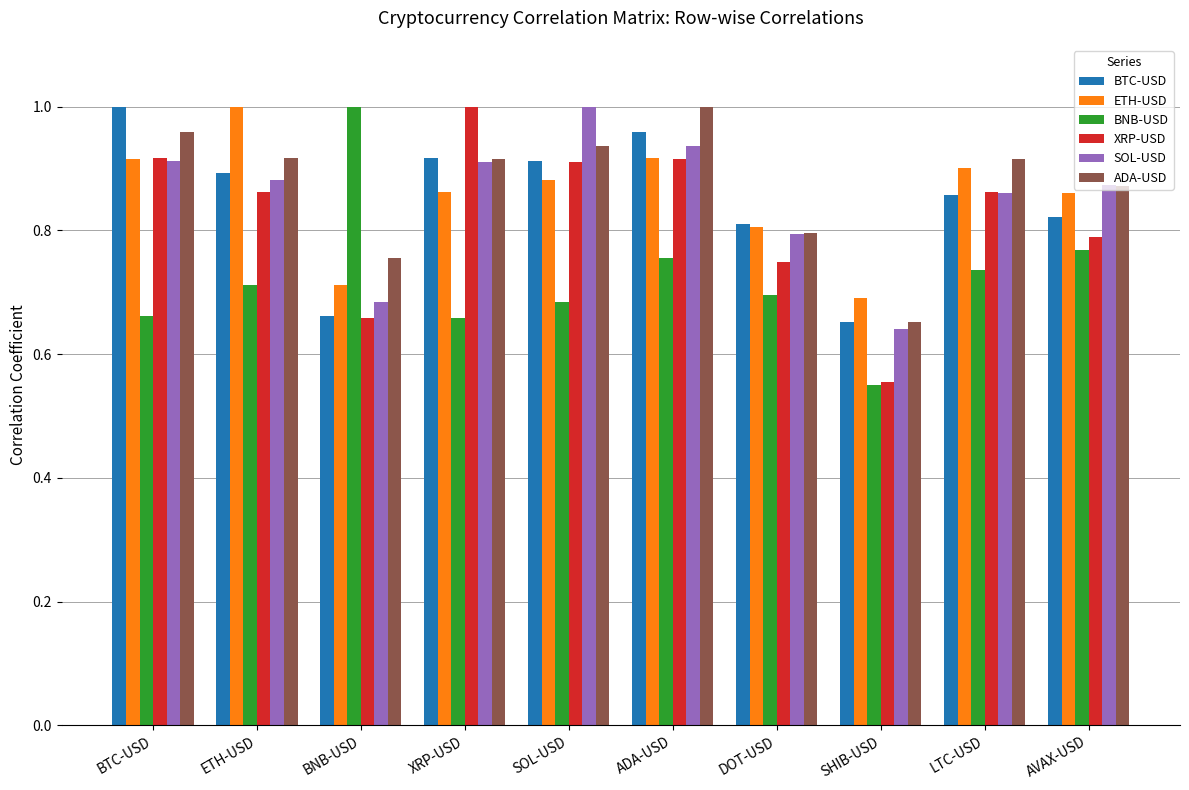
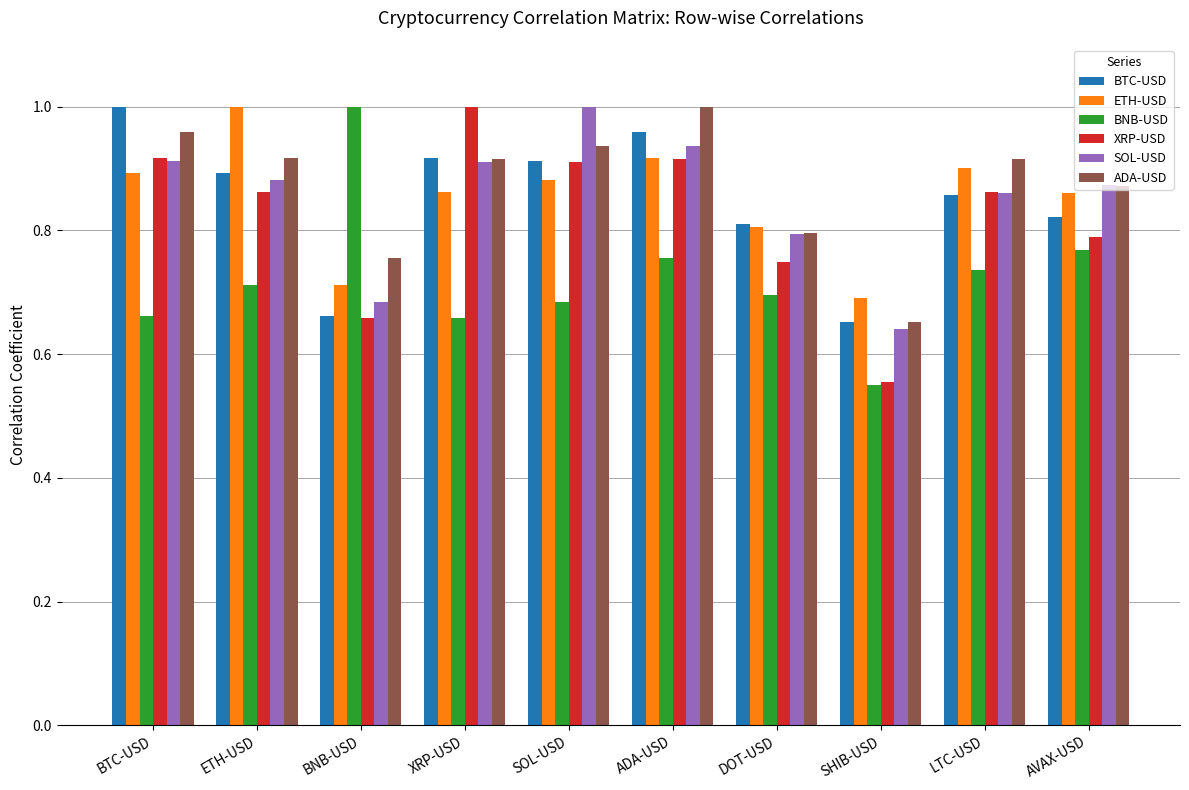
ETH-USD, BTC-USD: 0.92 -> 0.89
